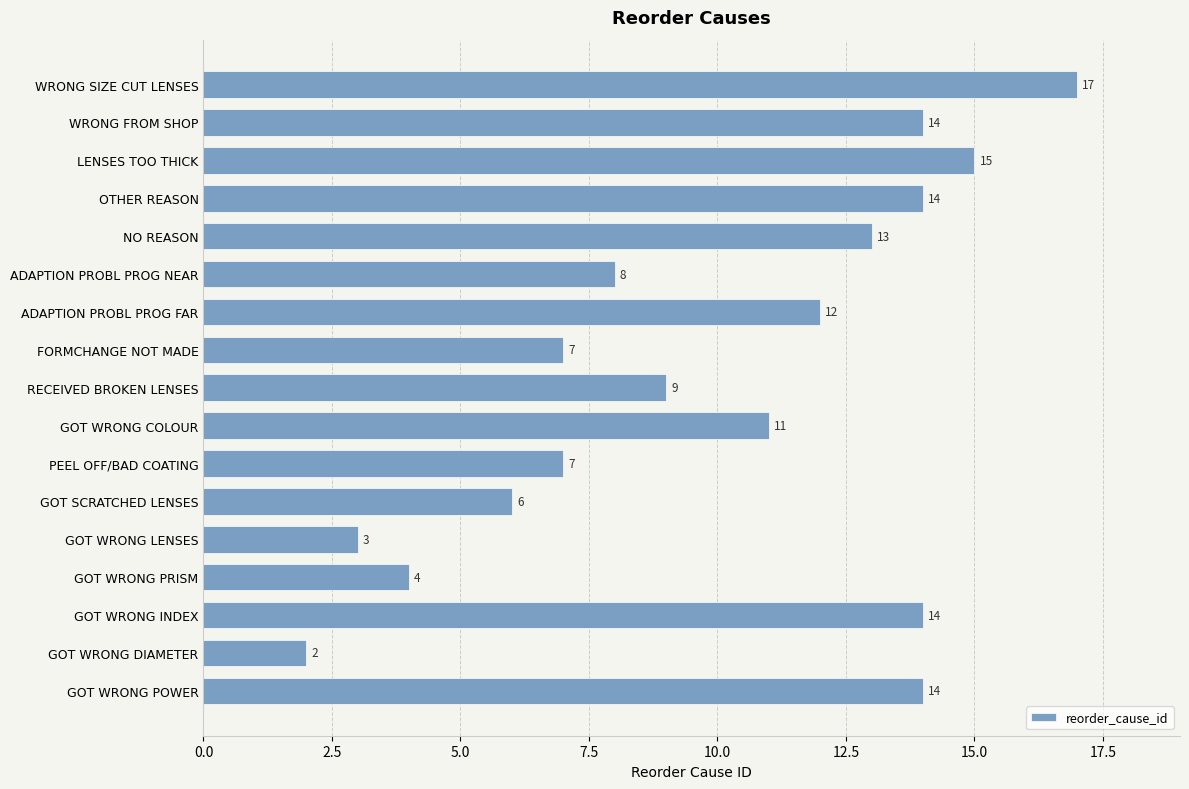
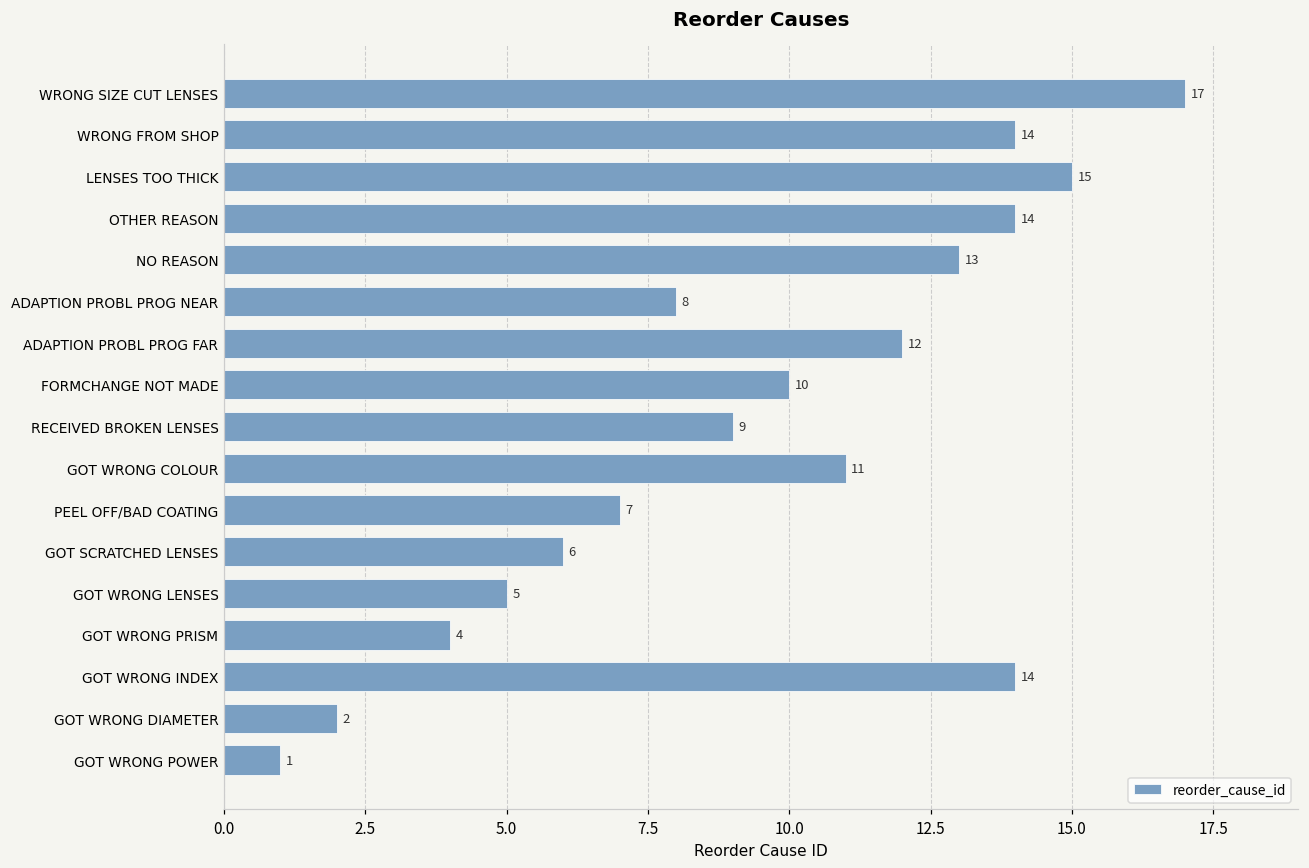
FORMCHANGE NOT MADE: 7 -> 10
GOT WRONG LENSES: 3 -> 5
GOT WRONG POWER: 14 -> 1
